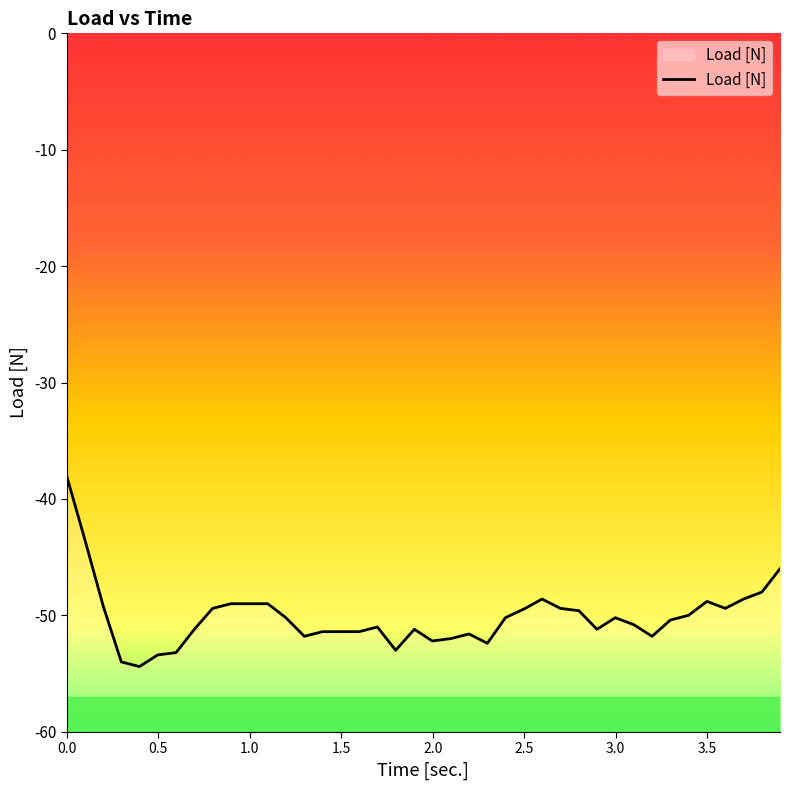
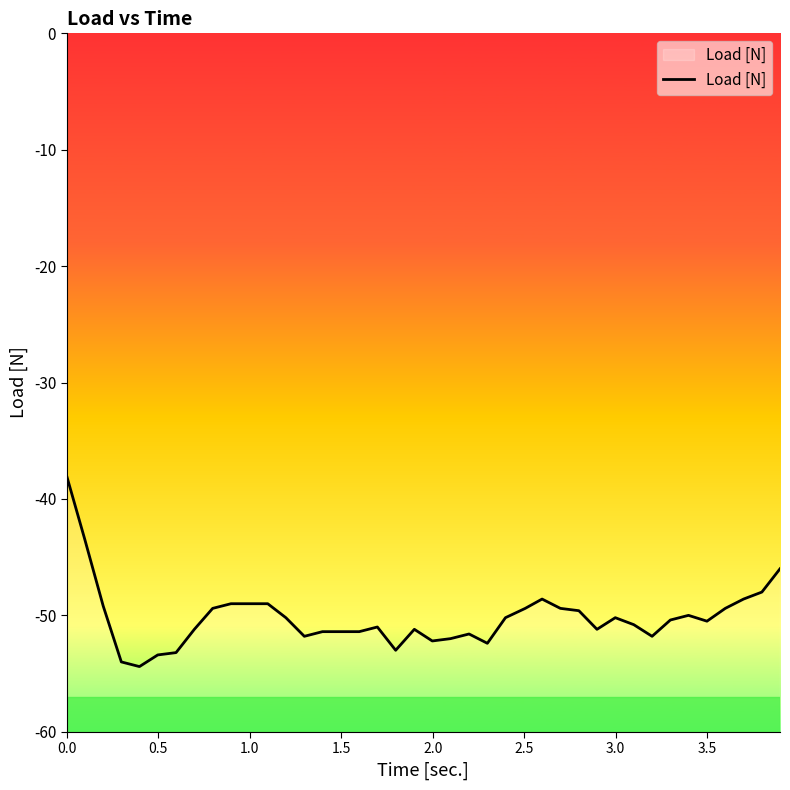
3.5: -48.8 -> -50.5
